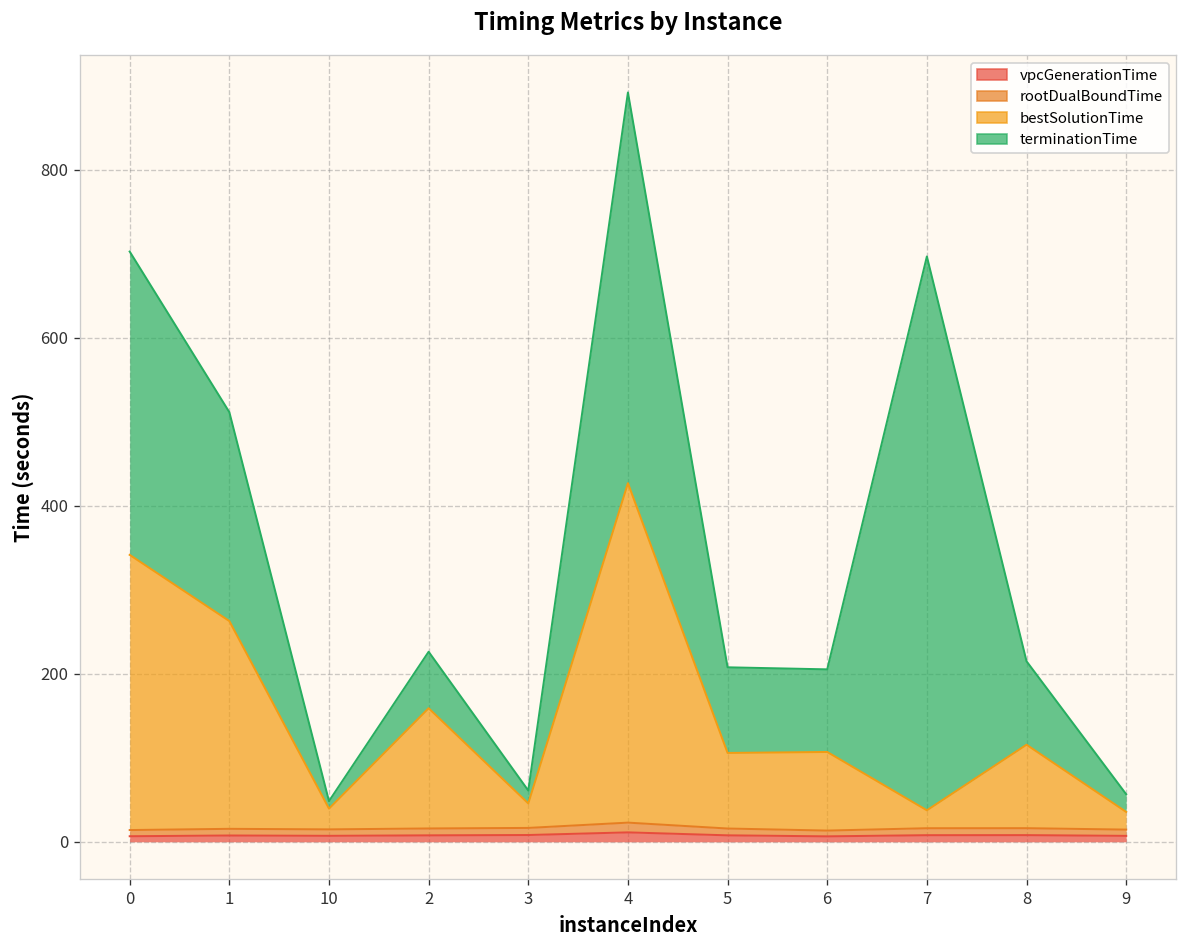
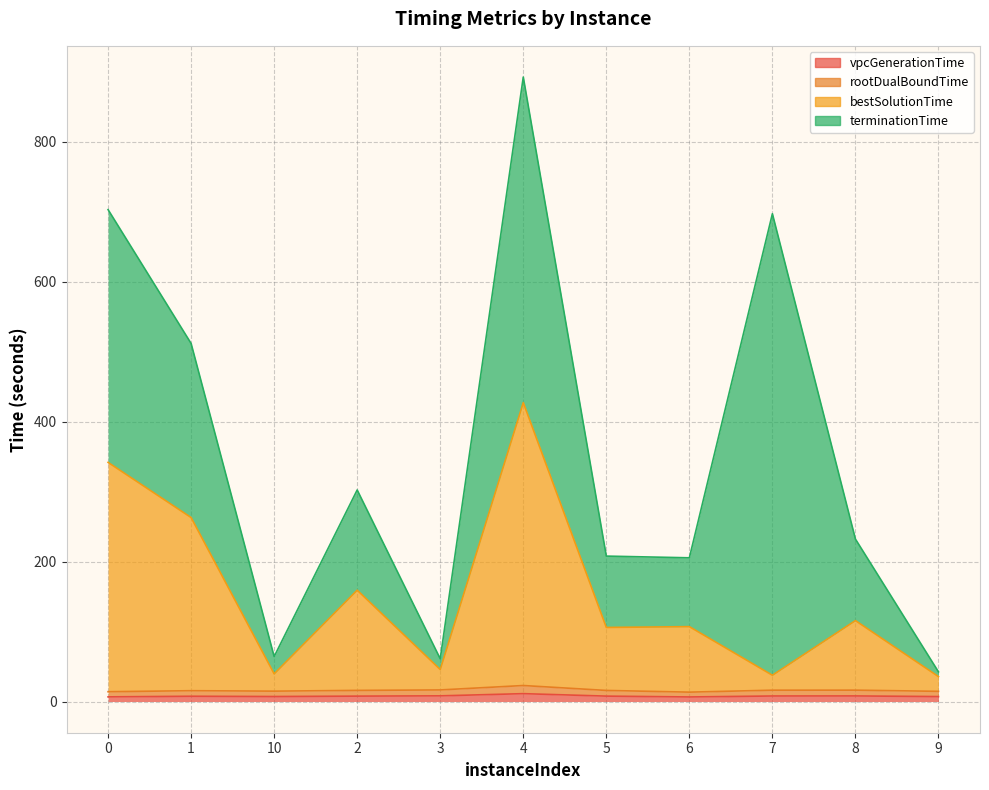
terminationTime, 10: 10 -> 20
terminationTime, 2: 70 -> 140
terminationTime, 8: 100 -> 120
terminationTime, 9: 20 -> 10
